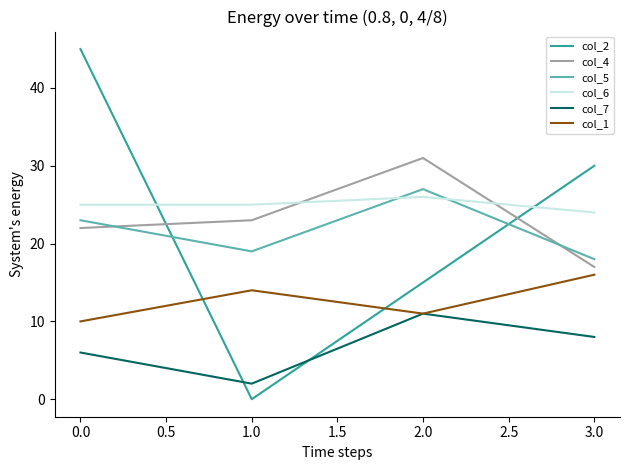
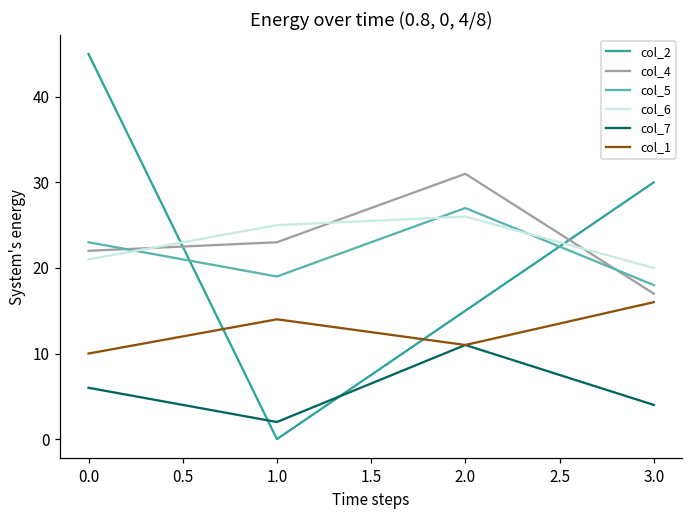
col_6, 0.0: 25 -> 21
col_6, 3.0: 24 -> 20
col_7, 3.0: 8 -> 4
